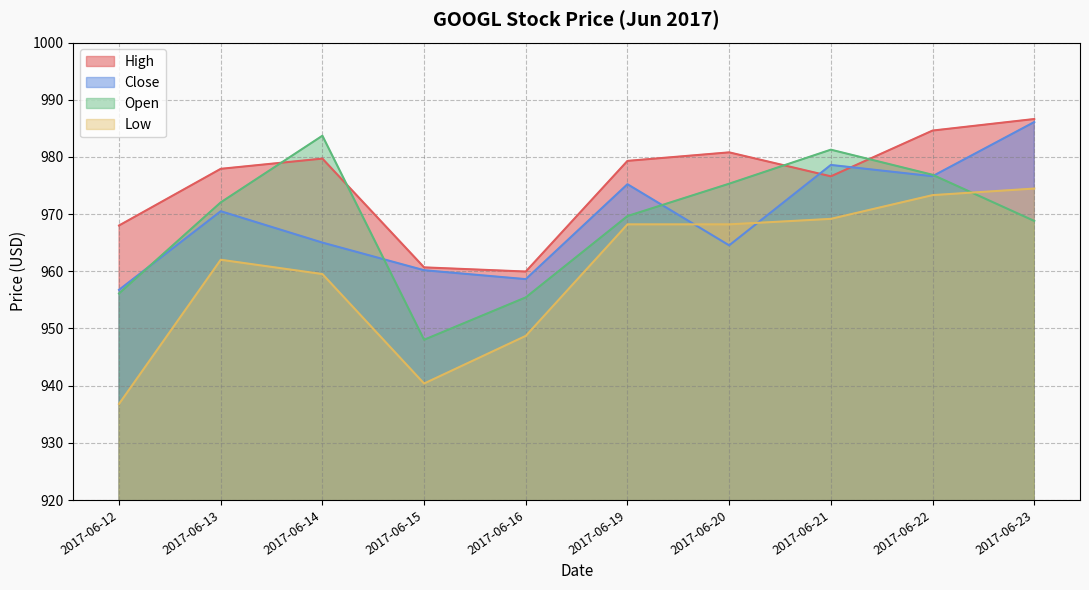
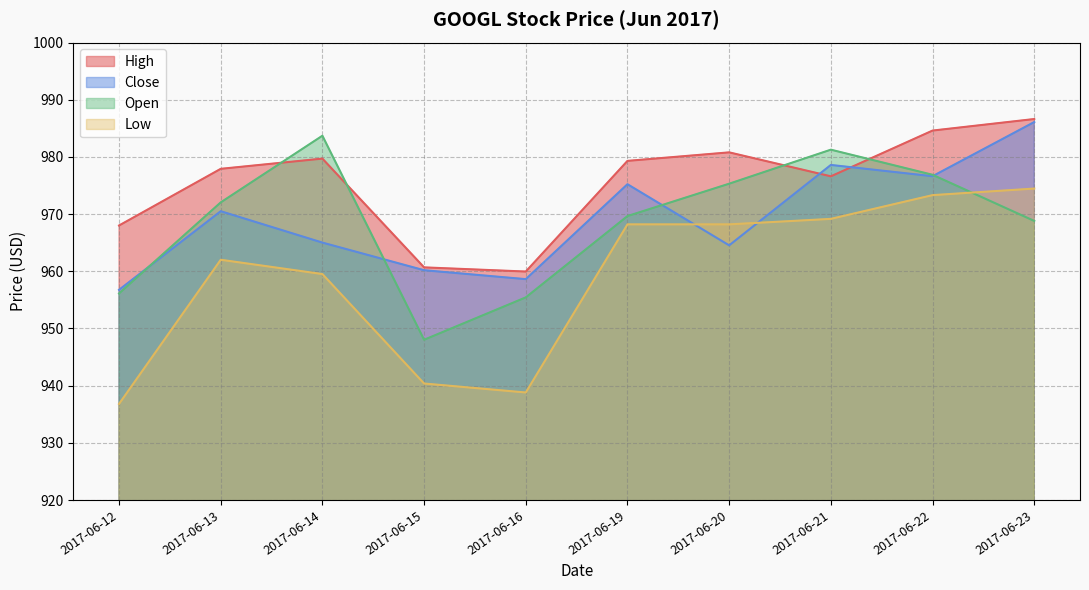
Low, 2017-06-16: 949 -> 939
